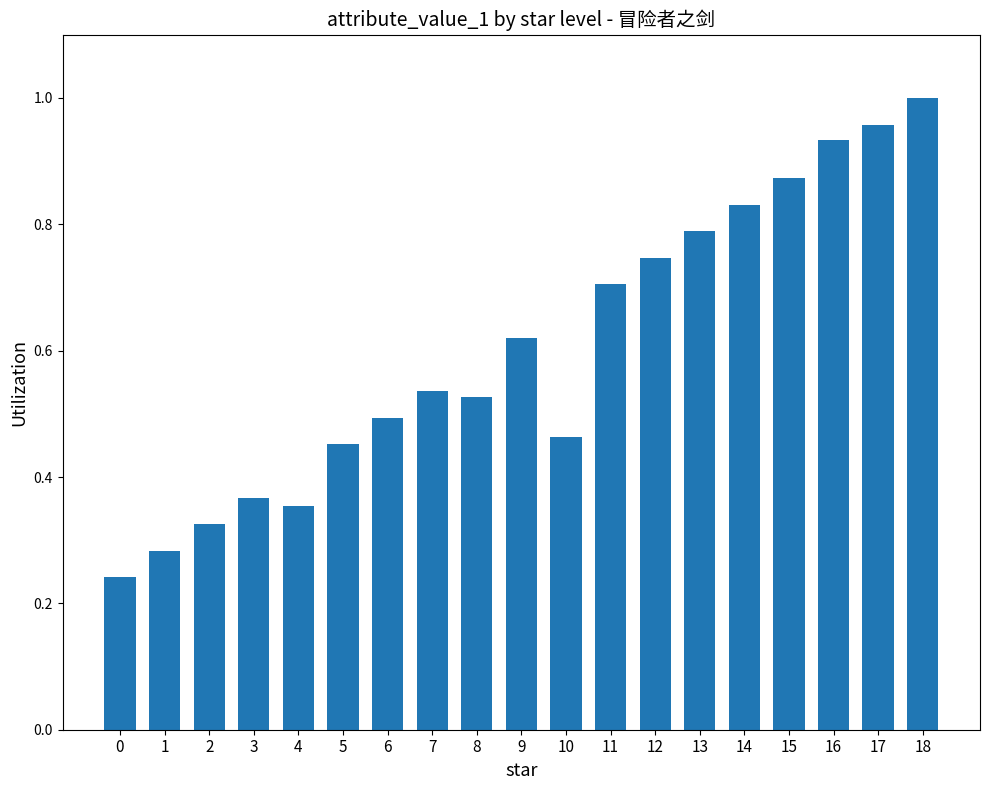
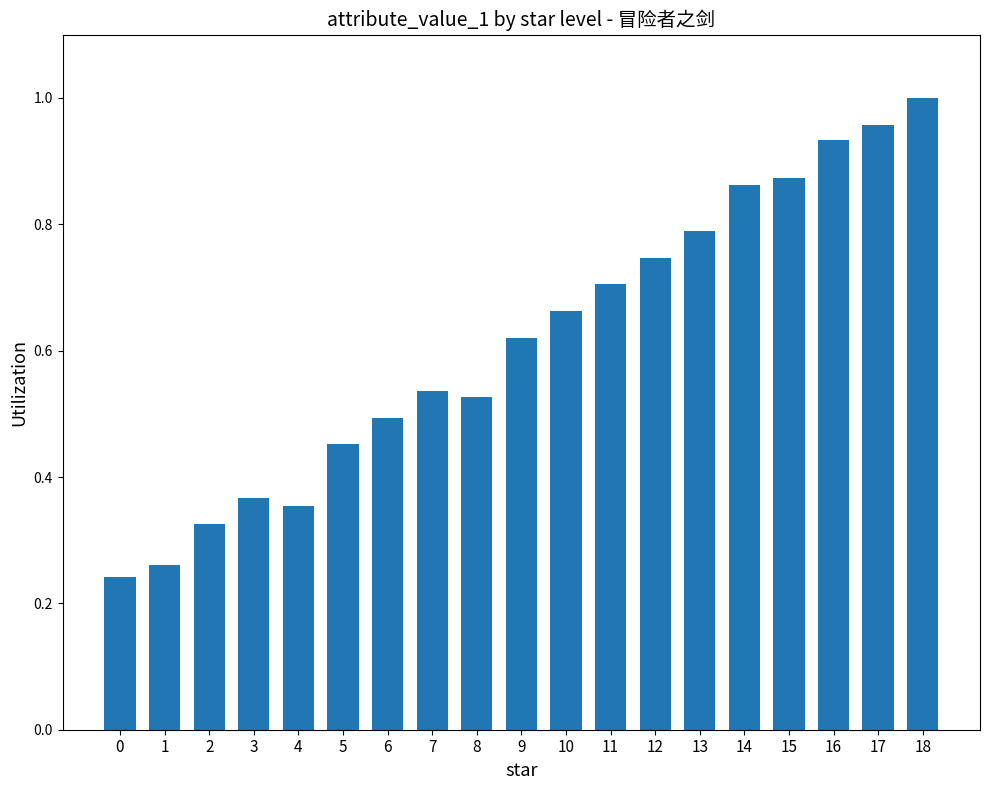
1: 0.28 -> 0.26
10: 0.46 -> 0.66
14: 0.83 -> 0.86
